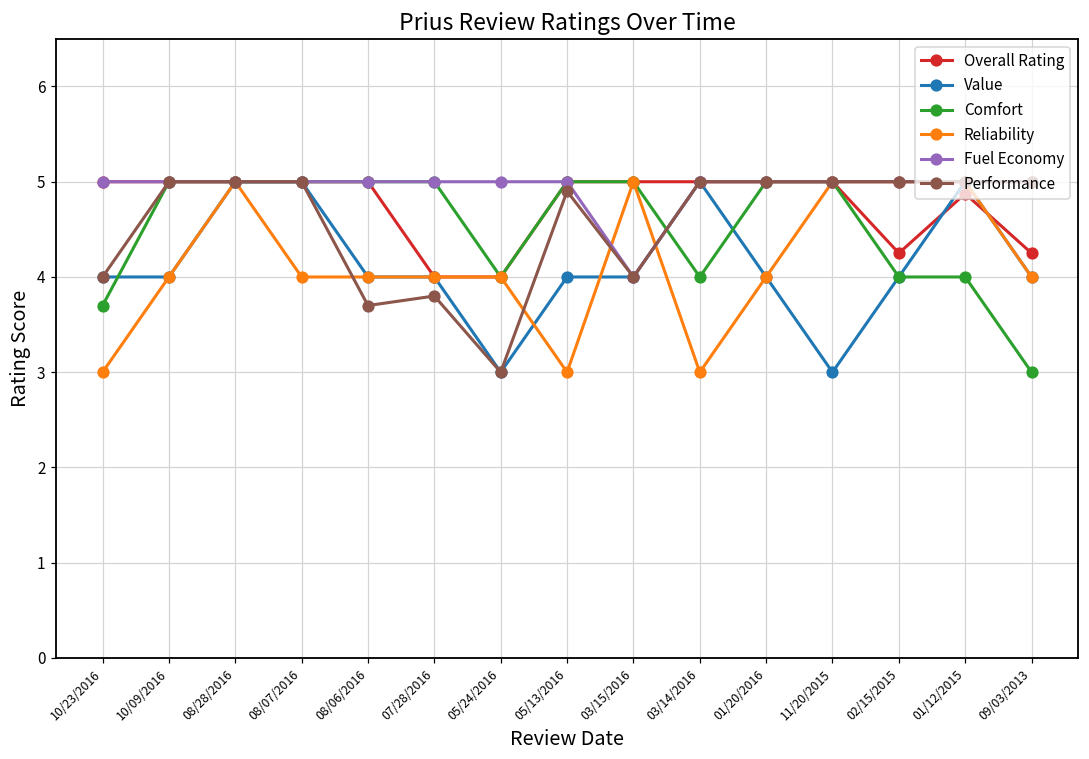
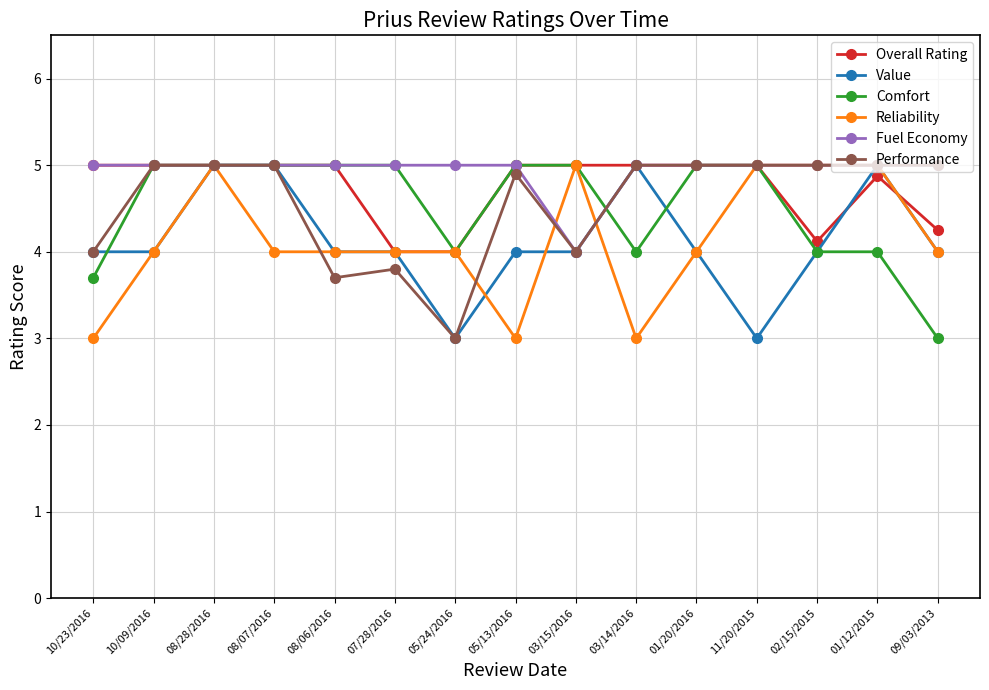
Overall Rating, 02/15/2015: 4.3 -> 4.1
